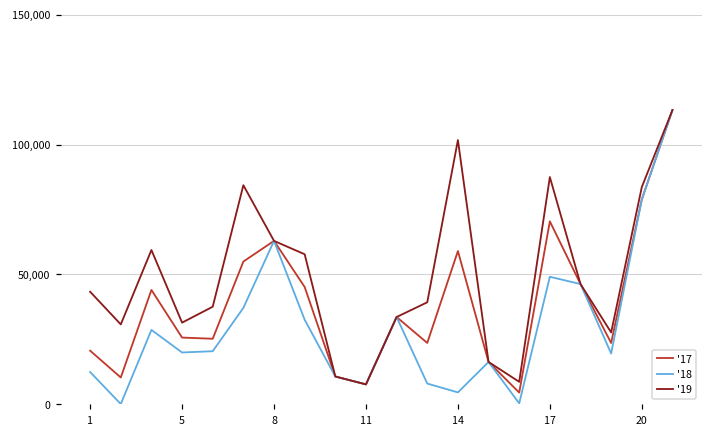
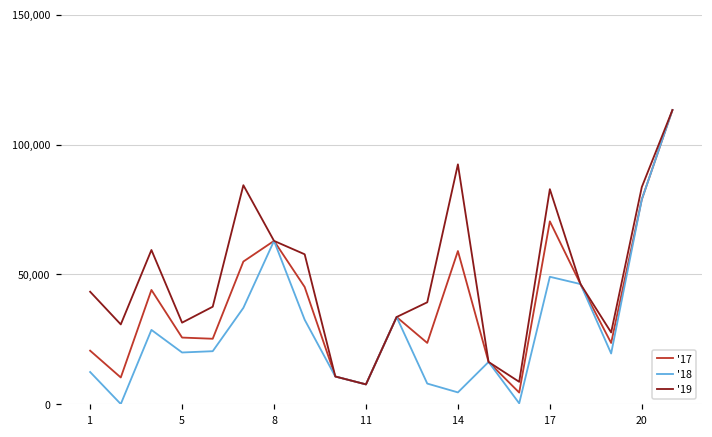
'19, 14: 102,000 -> 92,000
'19, 17: 88,000 -> 83,000
